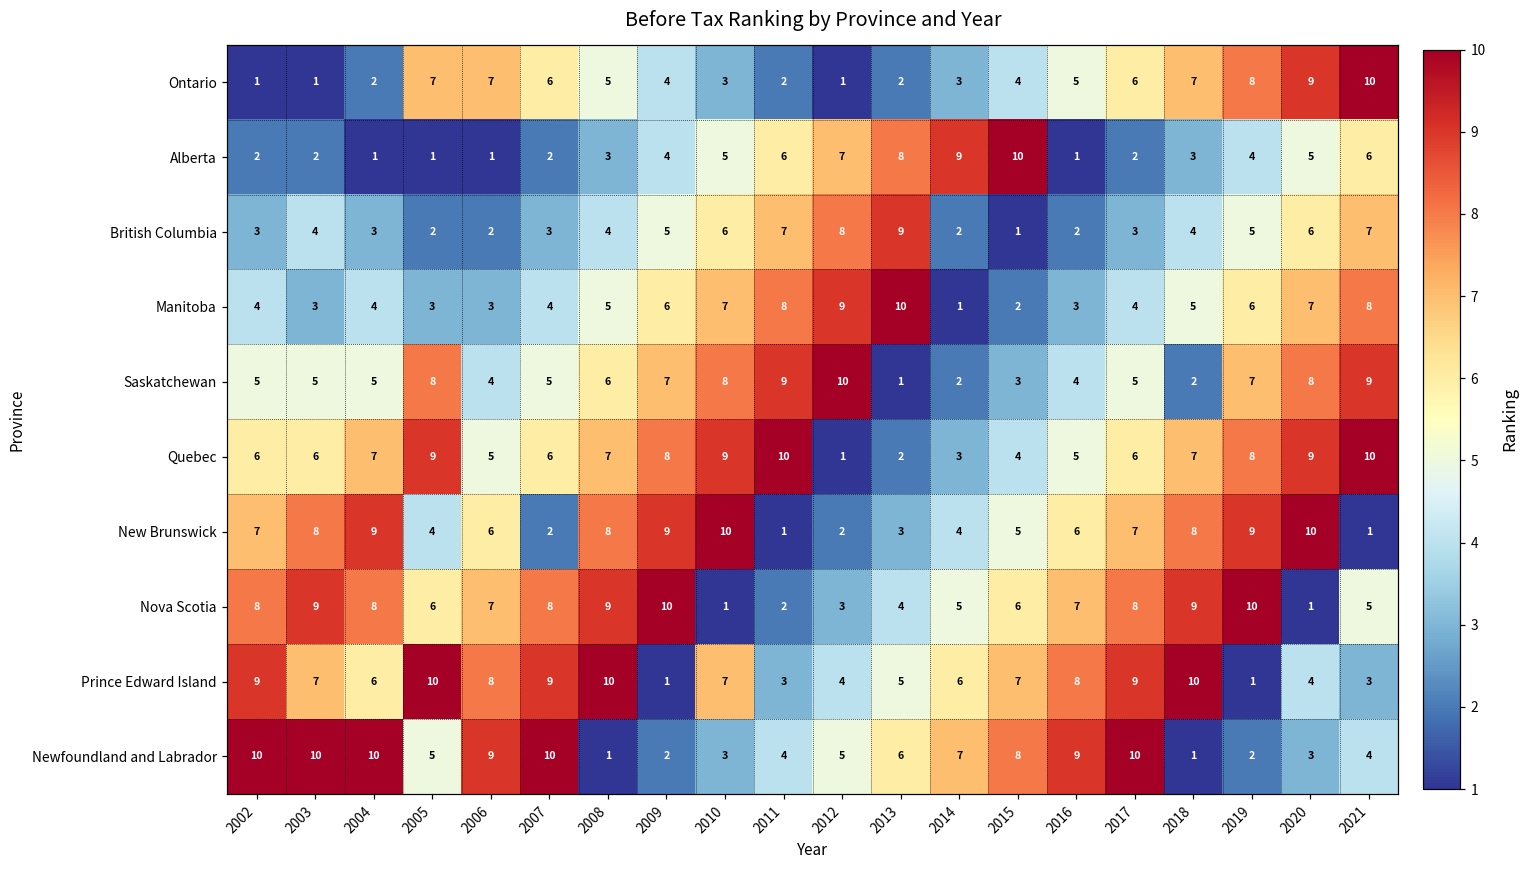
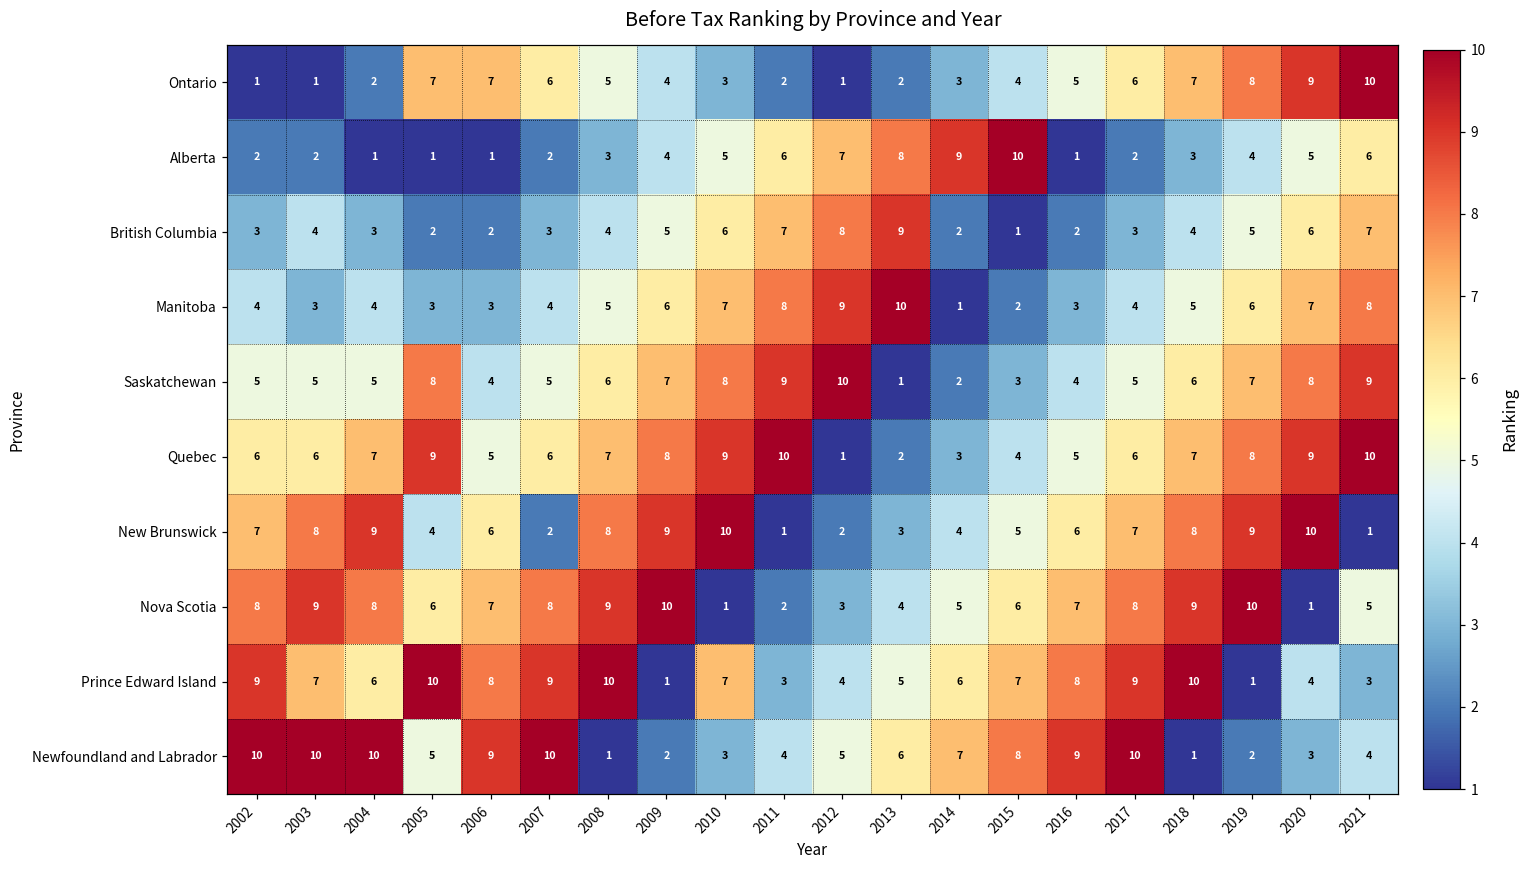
Saskatchewan, 2018: 2 -> 6
